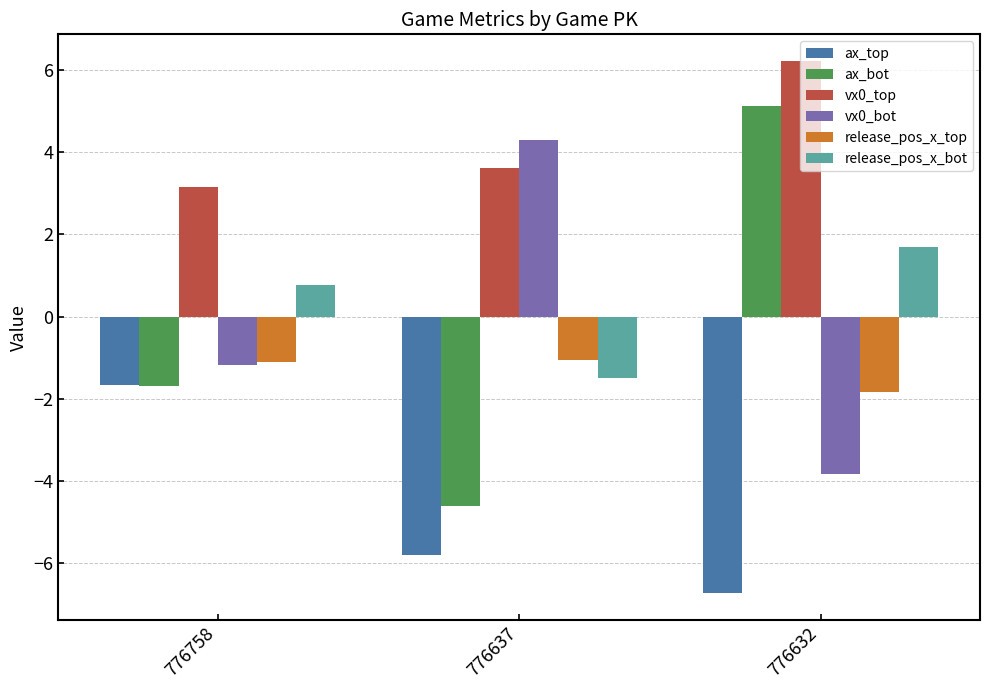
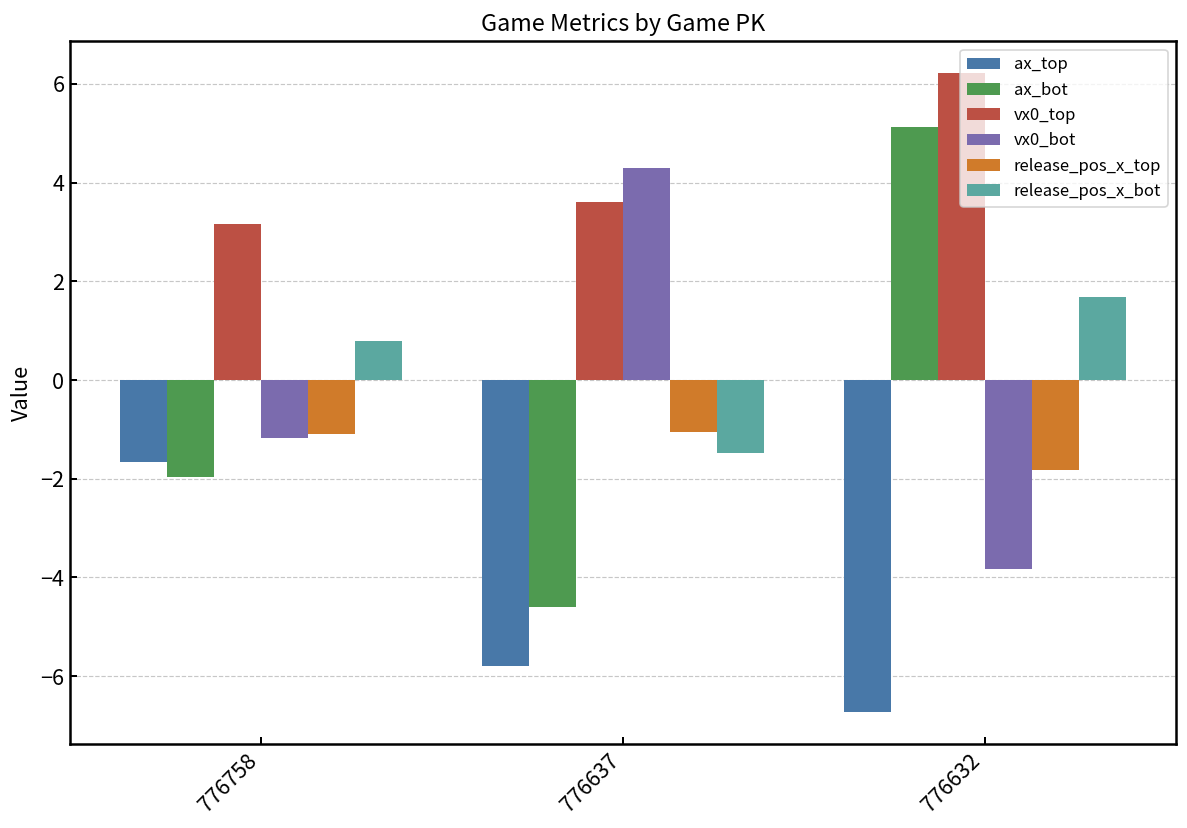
ax_bot, 776758: -1.7 -> -2.0
